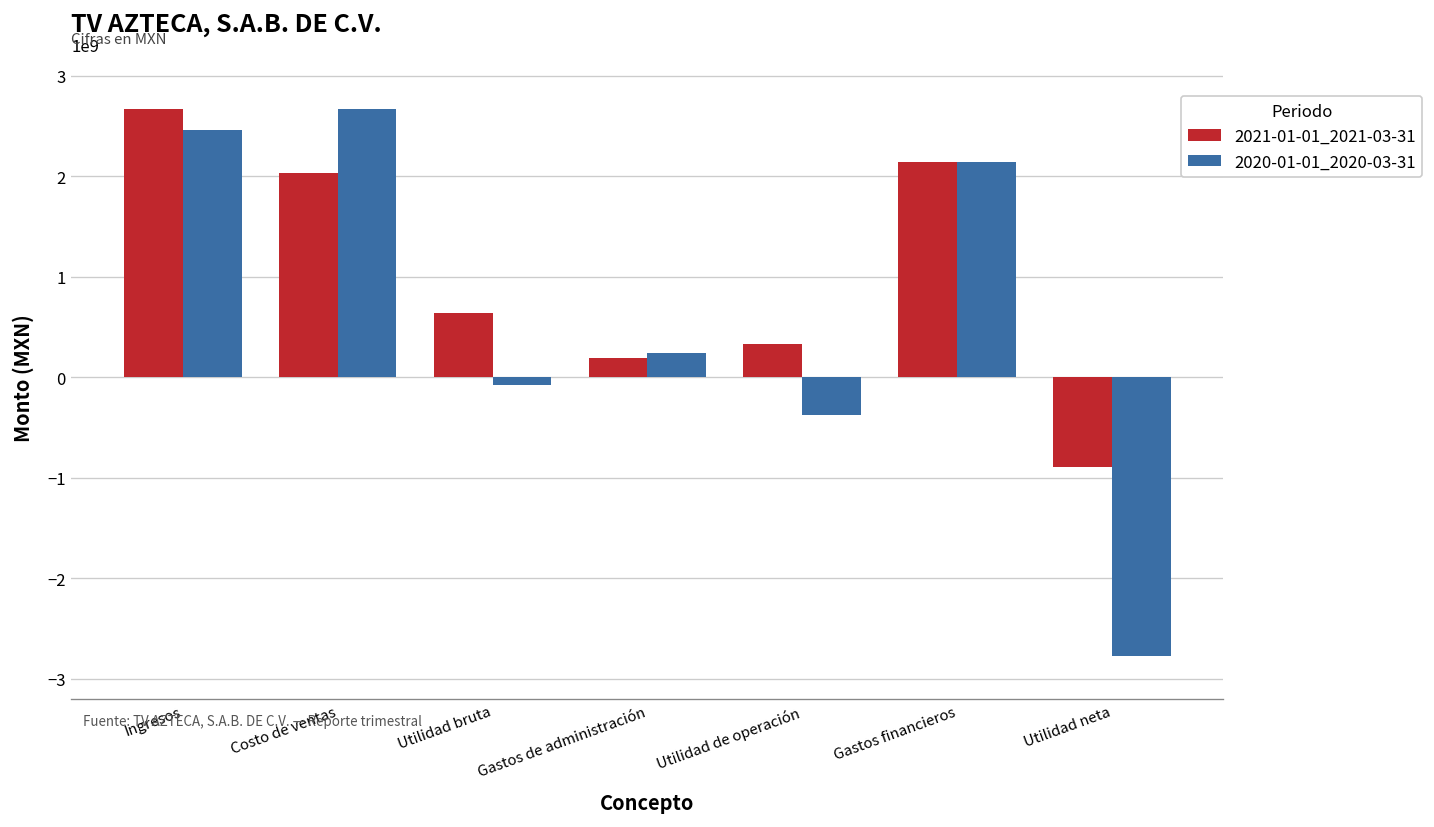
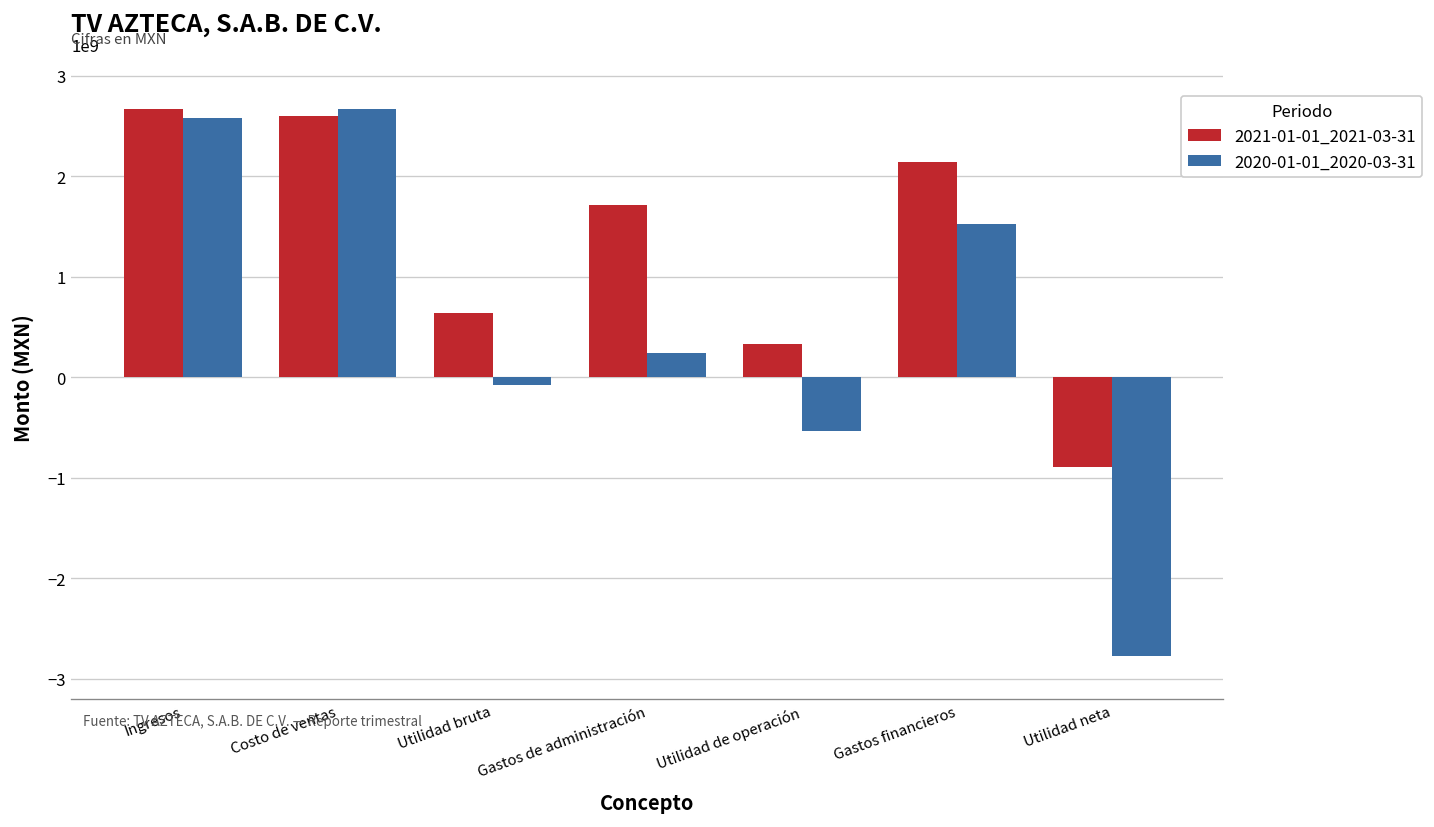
2020-01-01_2020-03-31, Ingresos: 2500000000 -> 2600000000
2021-01-01_2021-03-31, Costo de ventas: 2000000000 -> 2600000000
2021-01-01_2021-03-31, Gastos de administración: 200000000 -> 1700000000
2020-01-01_2020-03-31, Utilidad de operación: -400000000 -> -500000000
2020-01-01_2020-03-31, Gastos financieros: 2100000000 -> 1500000000
